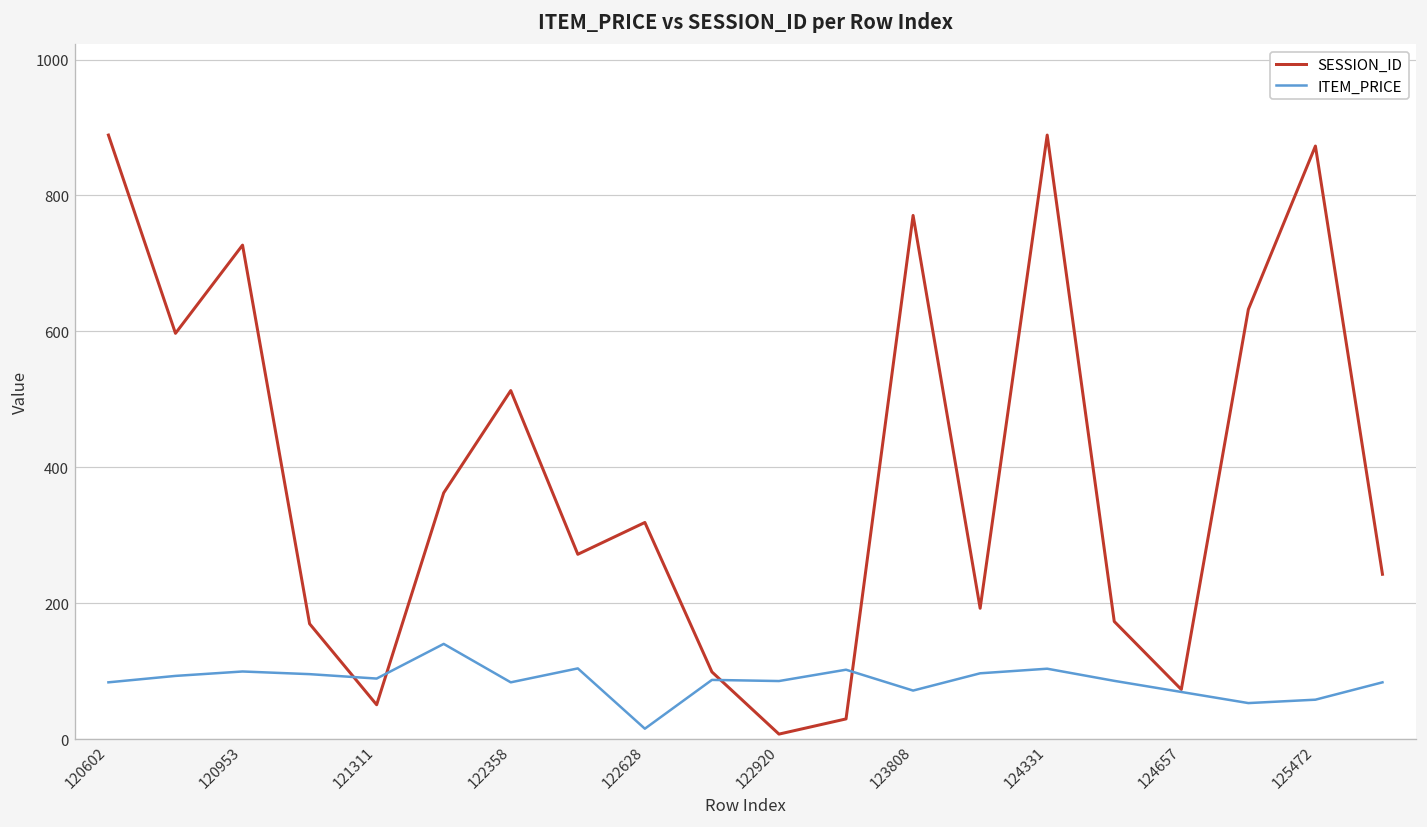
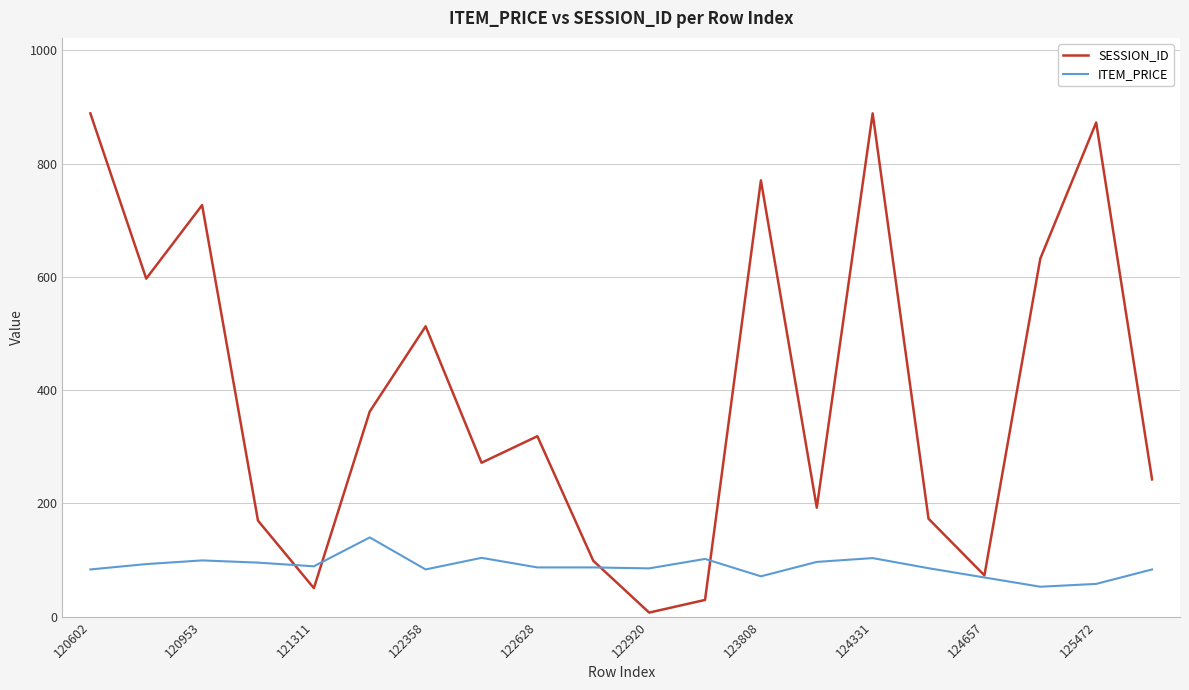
ITEM_PRICE, 122628: 20 -> 90
